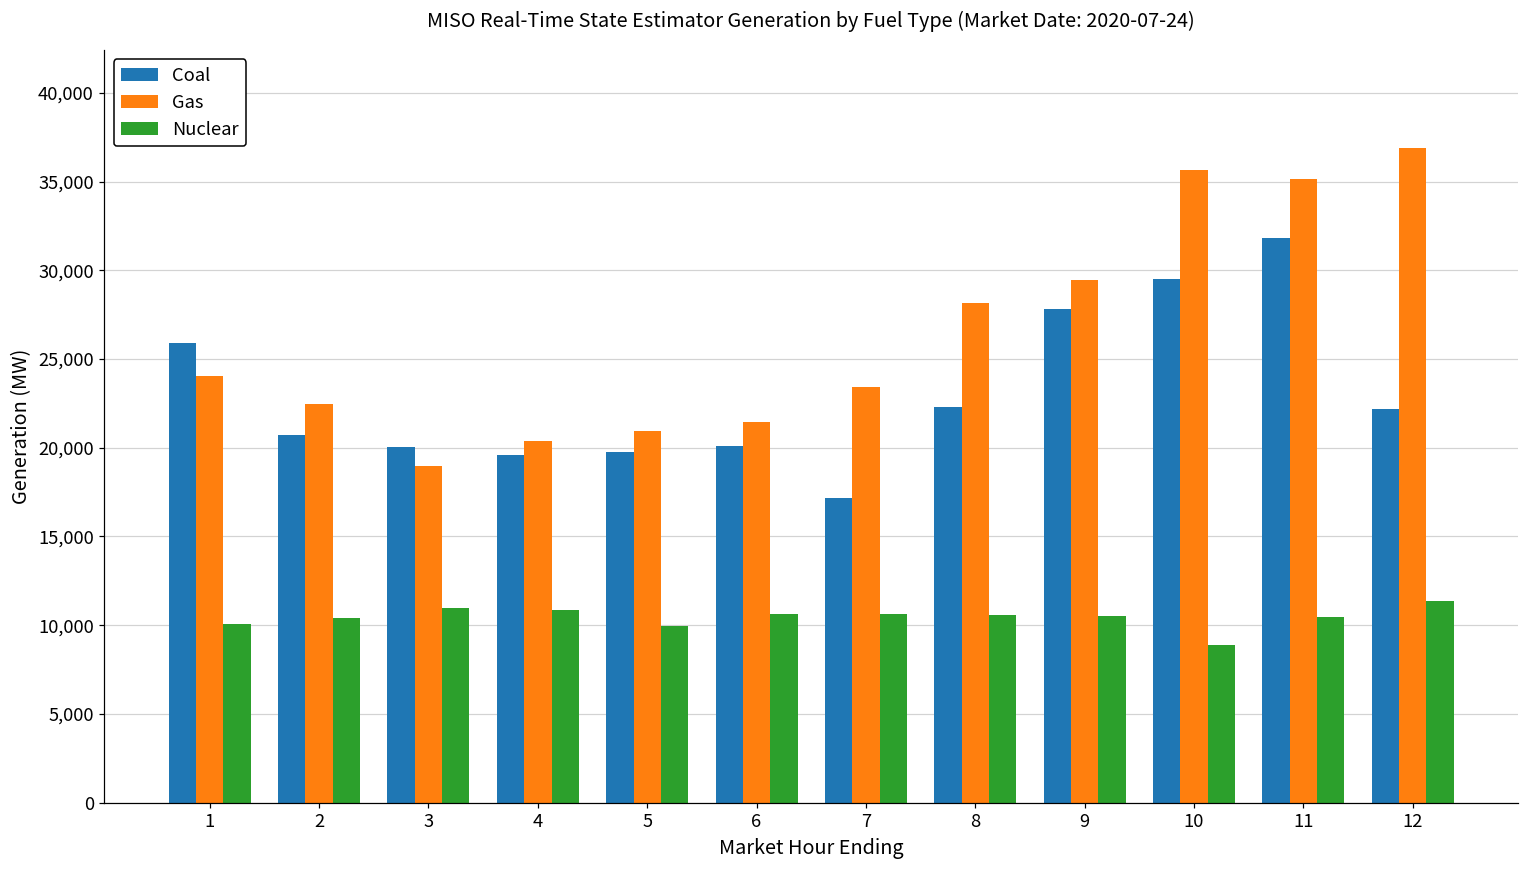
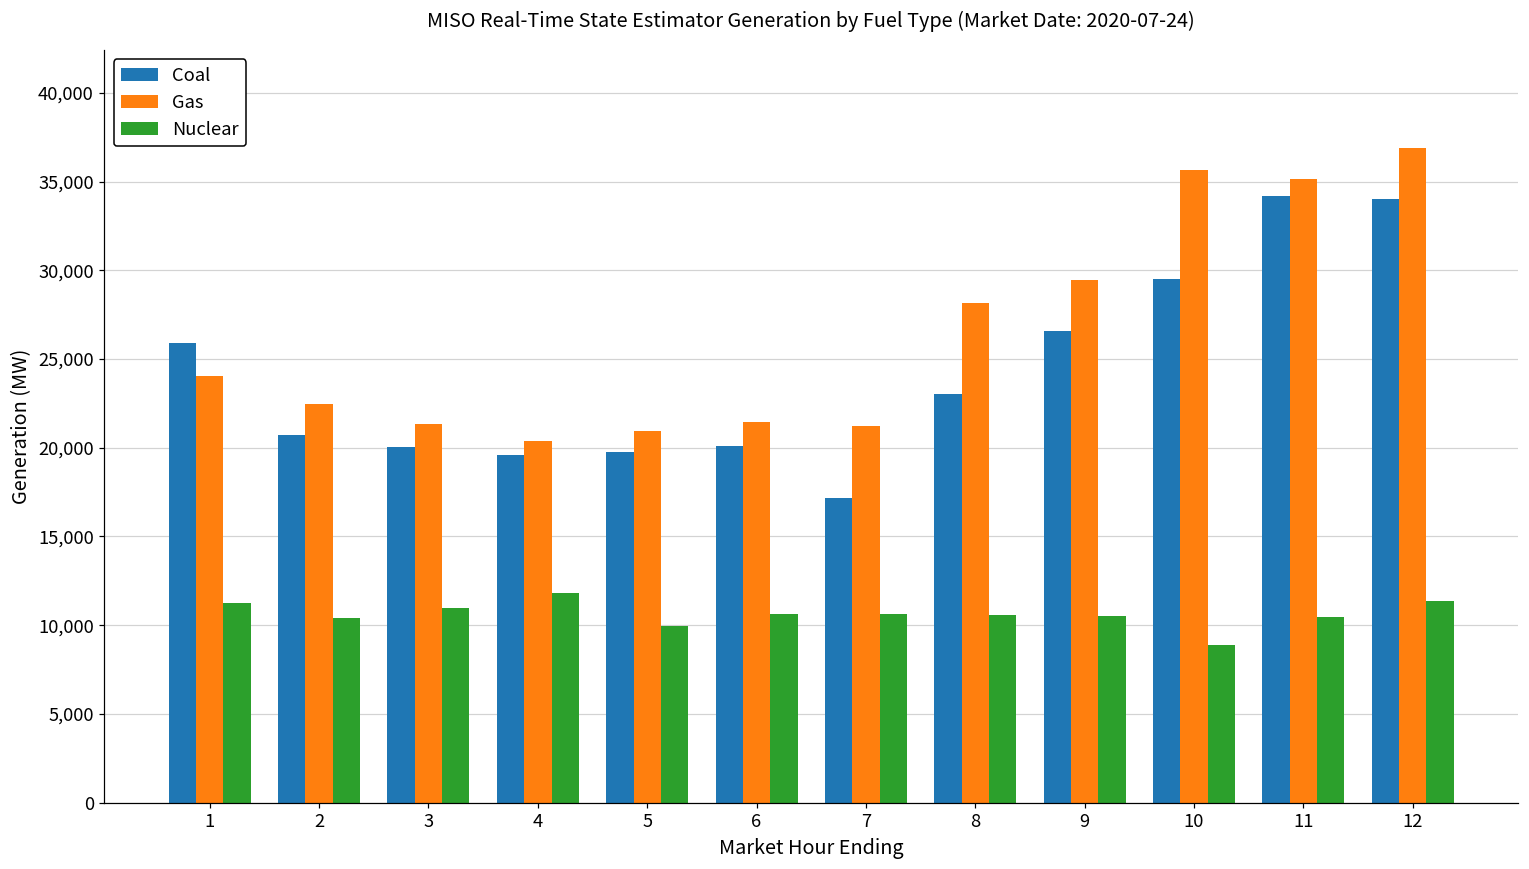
Nuclear, 1: 10,100 -> 11,300
Gas, 3: 19,000 -> 21,300
Nuclear, 4: 10,800 -> 11,800
Gas, 7: 23,400 -> 21,200
Coal, 8: 22,300 -> 23,000
Coal, 9: 27,800 -> 26,600
Coal, 11: 31,800 -> 34,200
Coal, 12: 22,200 -> 34,000
